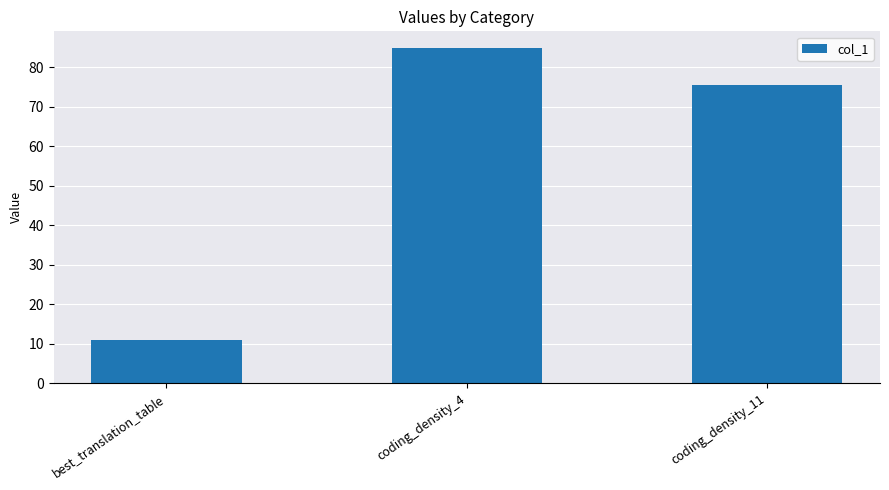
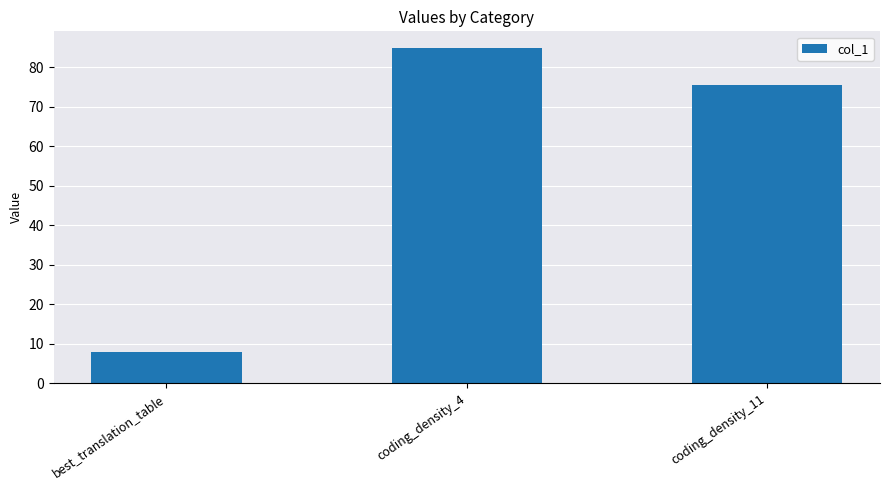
best_translation_table: 11 -> 8
